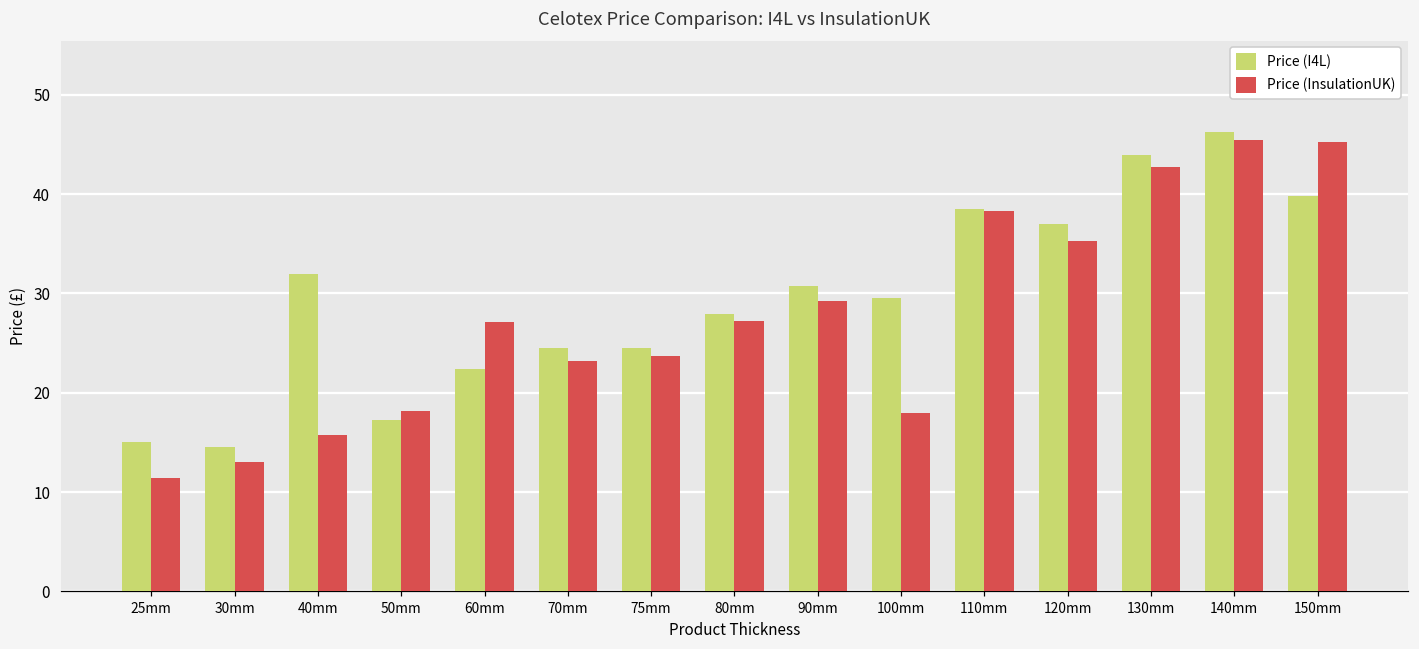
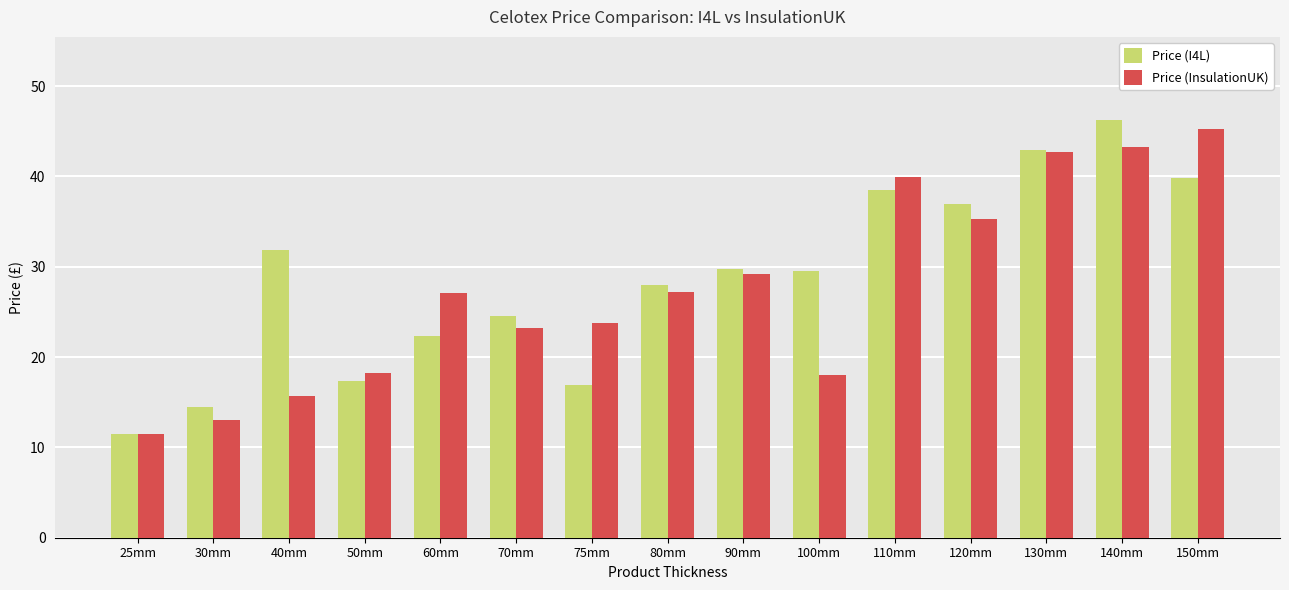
Price (I4L), 25mm: 15 -> 12
Price (I4L), 75mm: 25 -> 17
Price (I4L), 90mm: 31 -> 30
Price (InsulationUK), 110mm: 38 -> 40
Price (I4L), 130mm: 44 -> 43
Price (InsulationUK), 140mm: 45 -> 43
